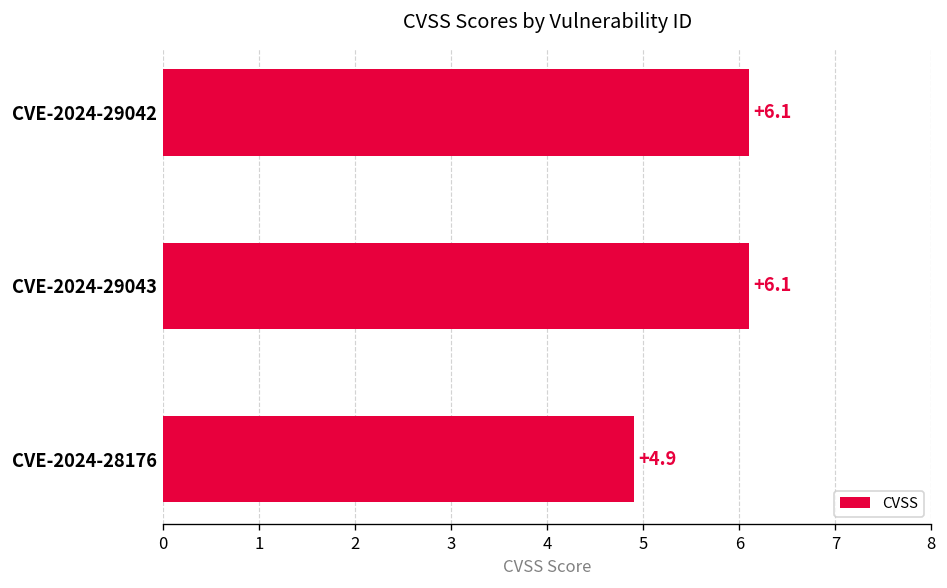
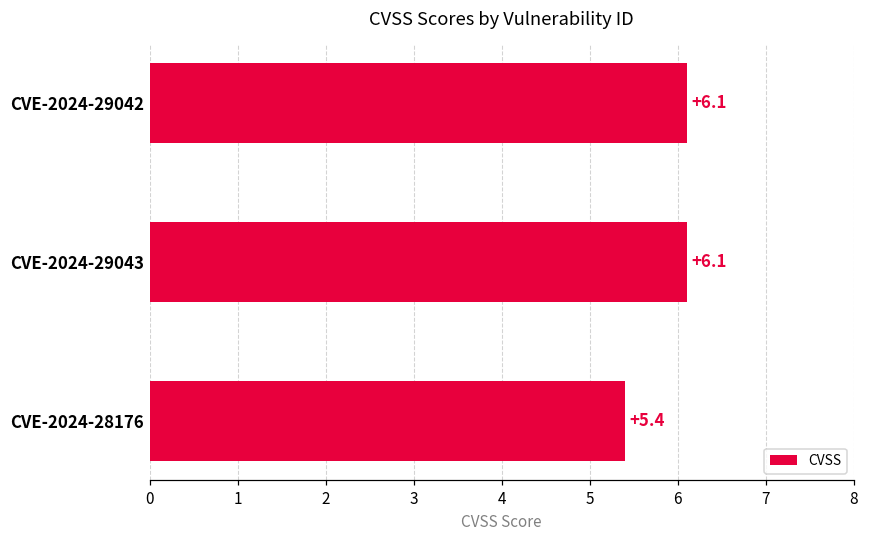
CVE-2024-28176: +4.9 -> +5.4
